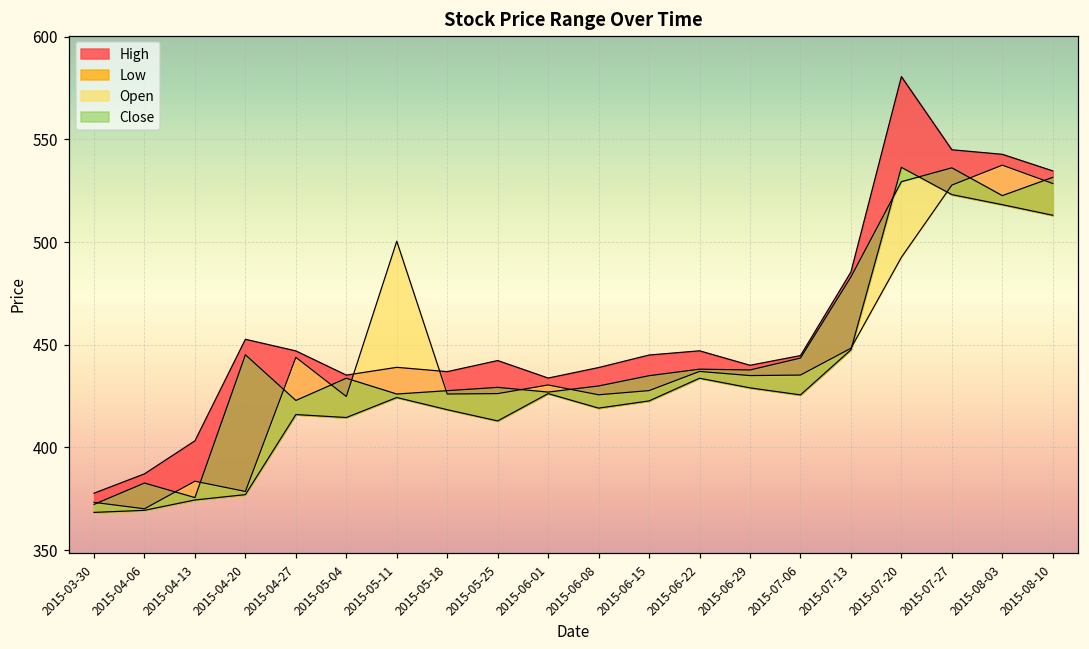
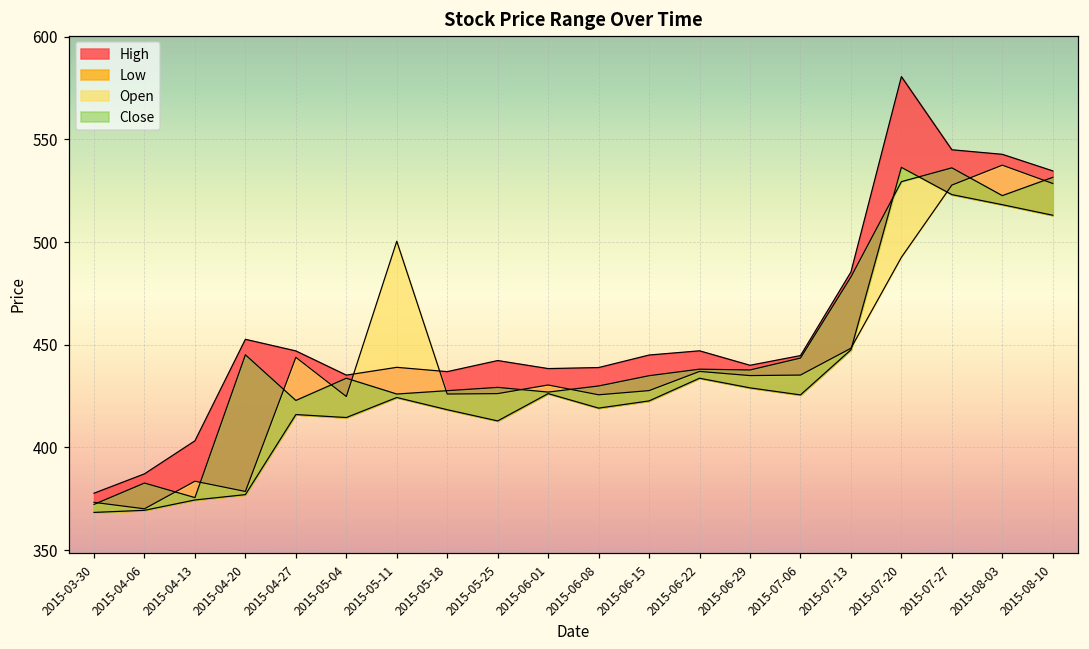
High, 2015-06-01: 434 -> 438
